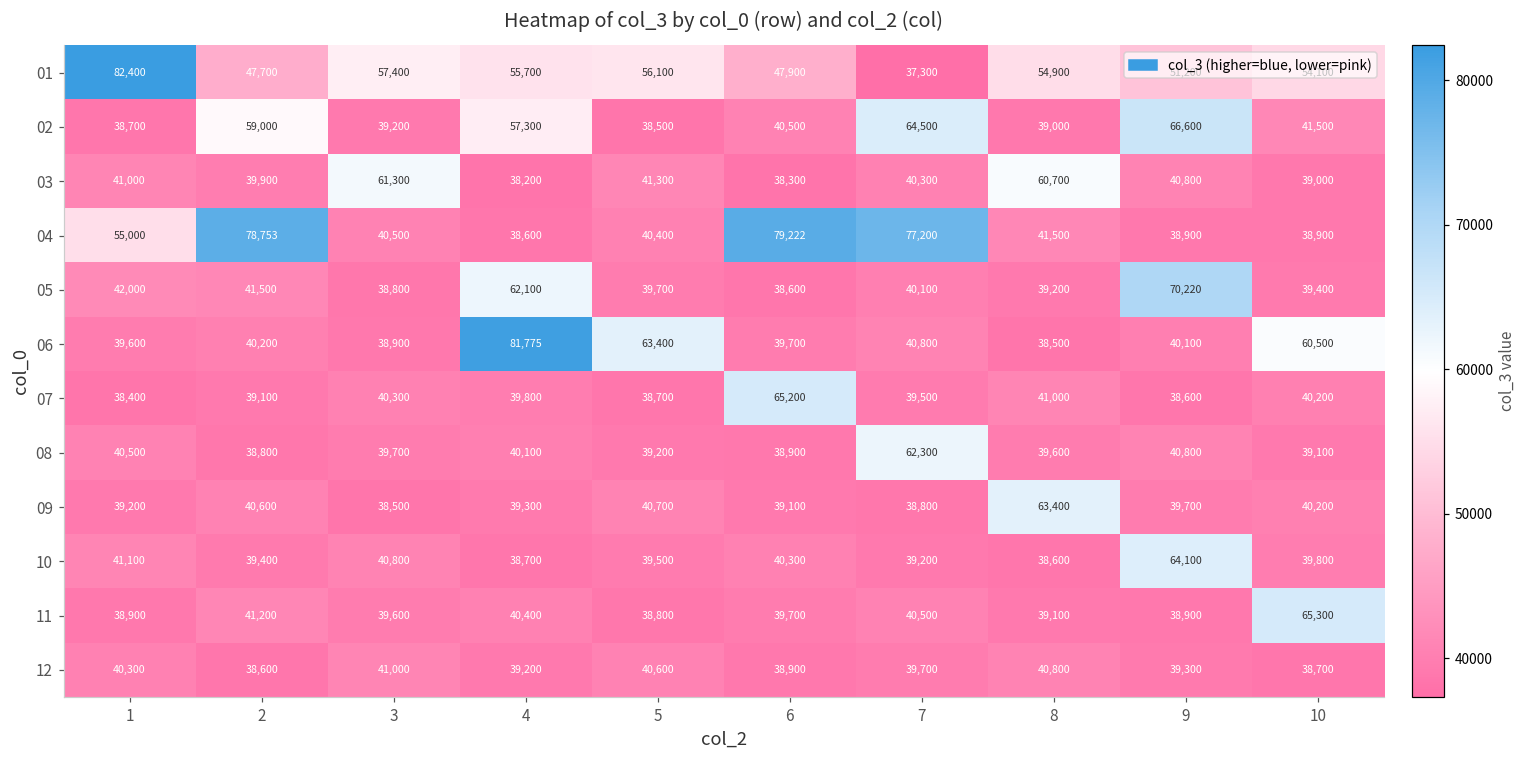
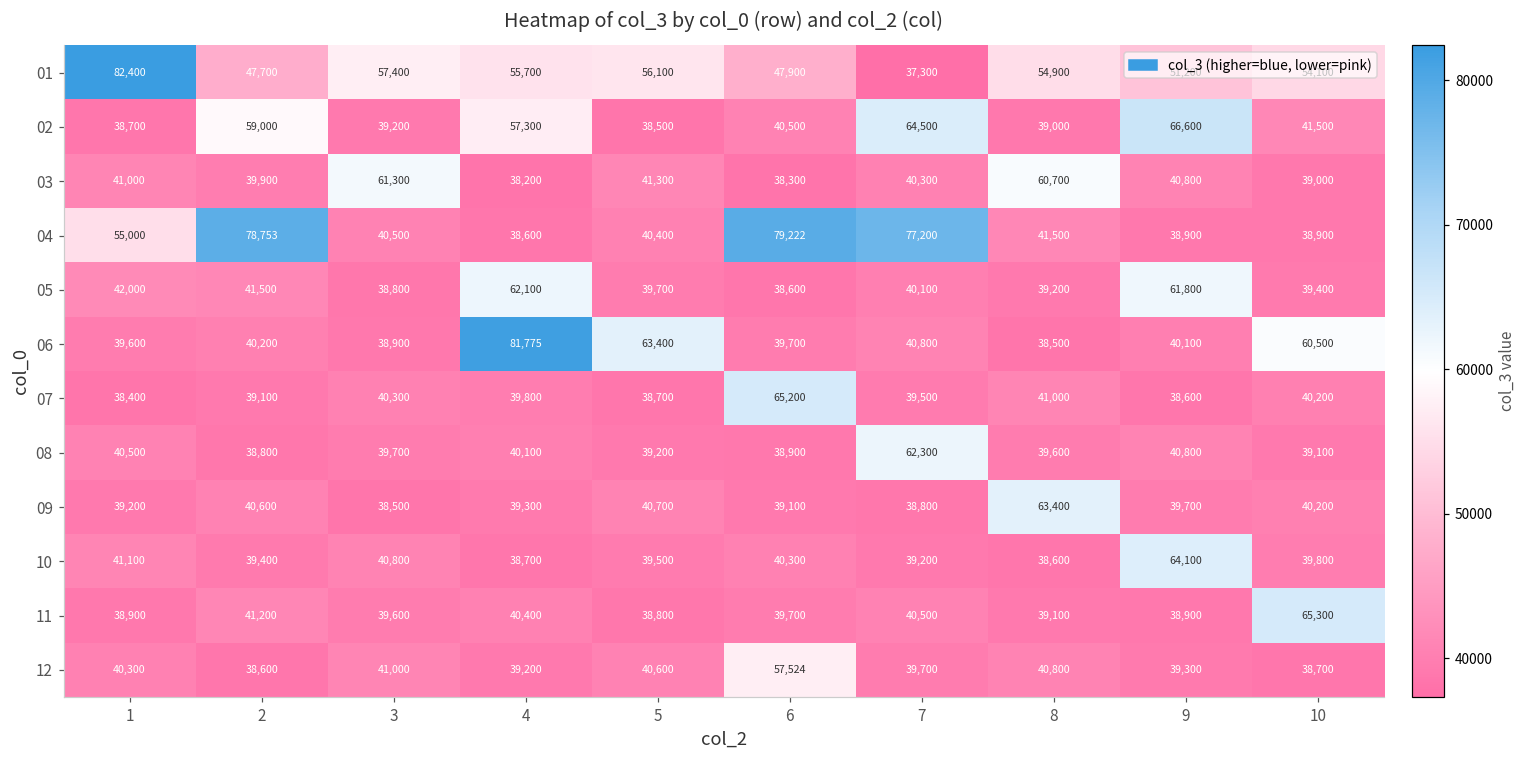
05, 9: 70,220 -> 61,800
12, 6: 38,900 -> 57,524
